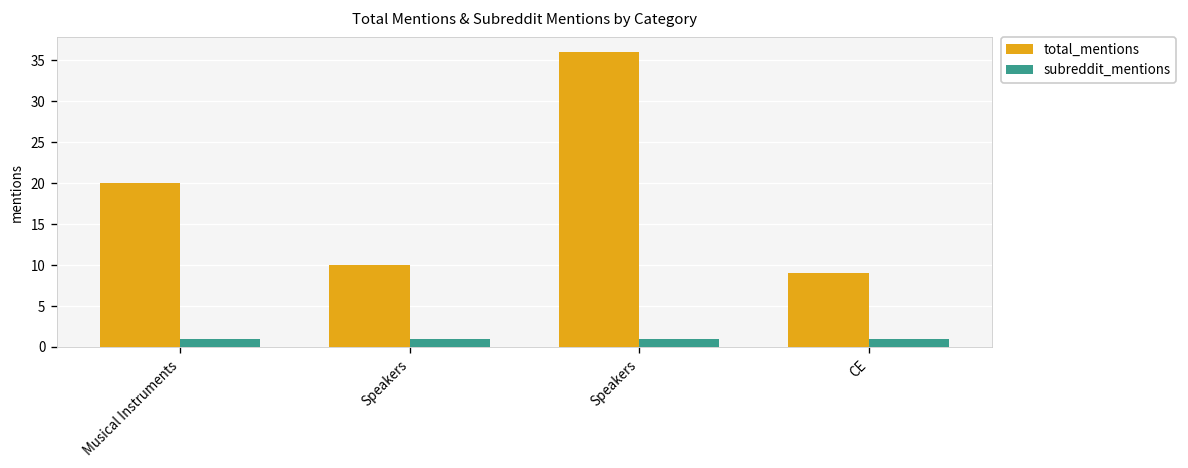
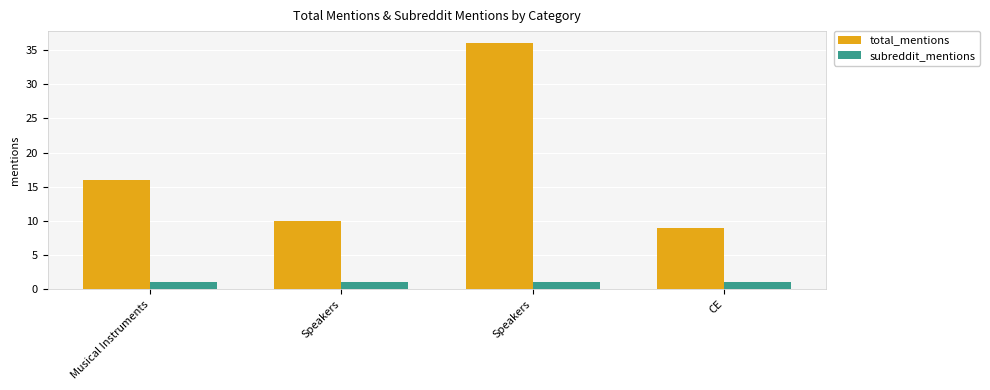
total_mentions, Musical Instruments: 20 -> 16
